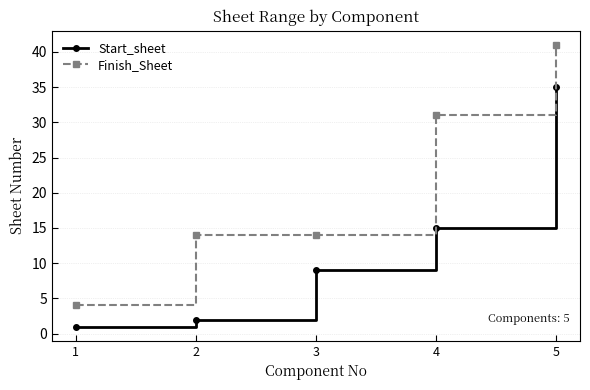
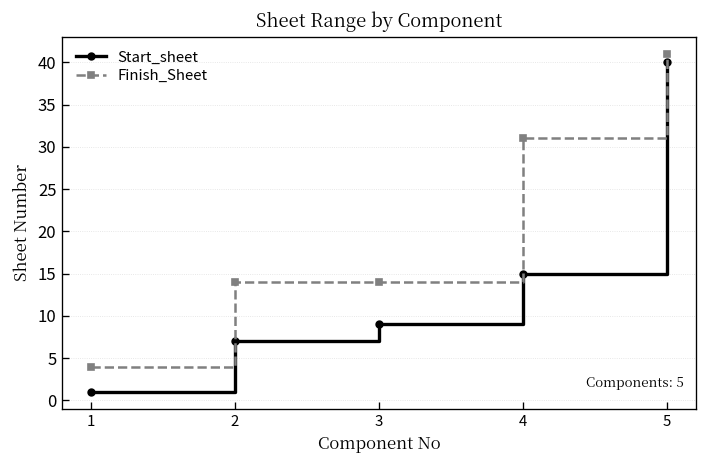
Start_sheet, 2: 2 -> 7
Start_sheet, 5: 35 -> 40
